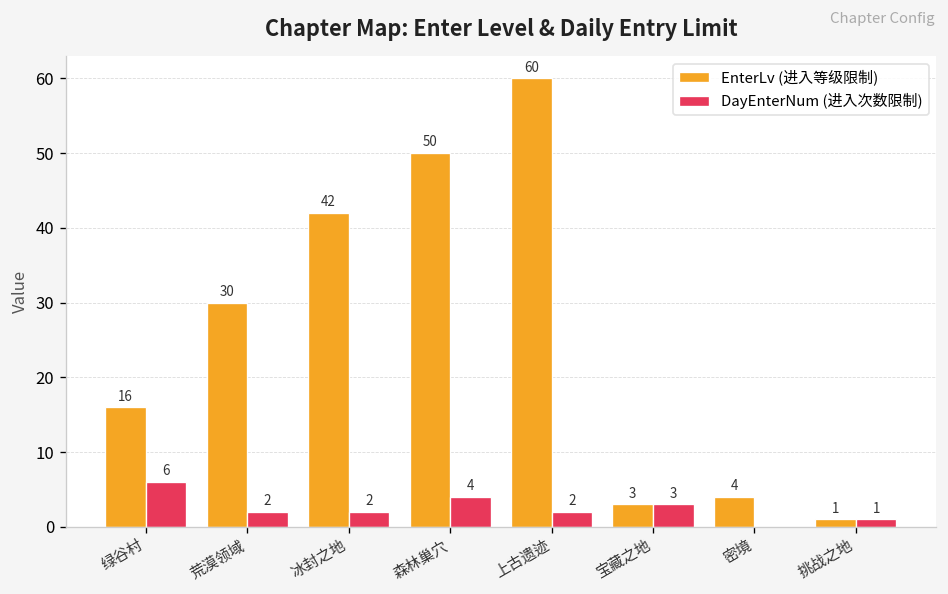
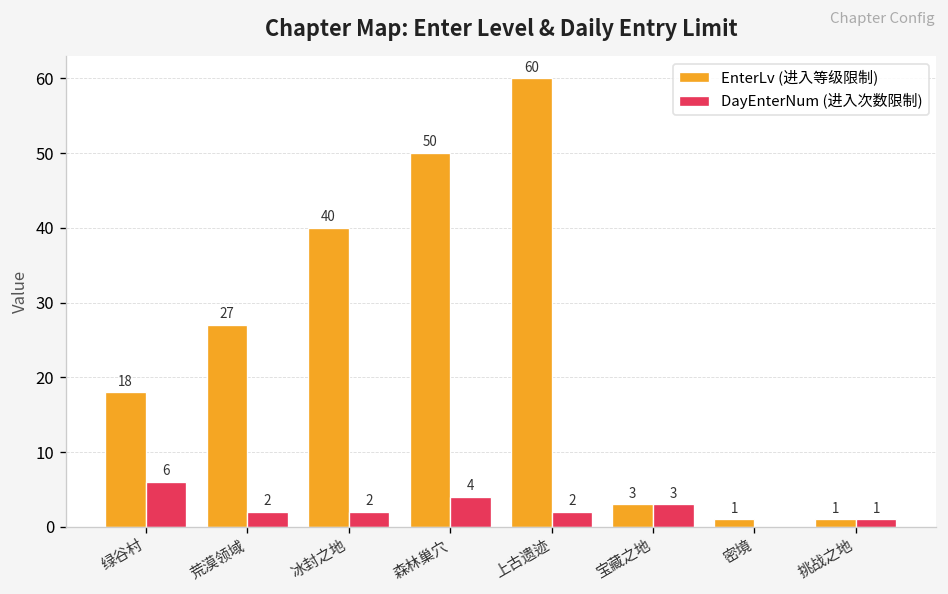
EnterLv (进入等级限制), 绿谷村: 16 -> 18
EnterLv (进入等级限制), 荒漠领域: 30 -> 27
EnterLv (进入等级限制), 冰封之地: 42 -> 40
EnterLv (进入等级限制), 密境: 4 -> 1
